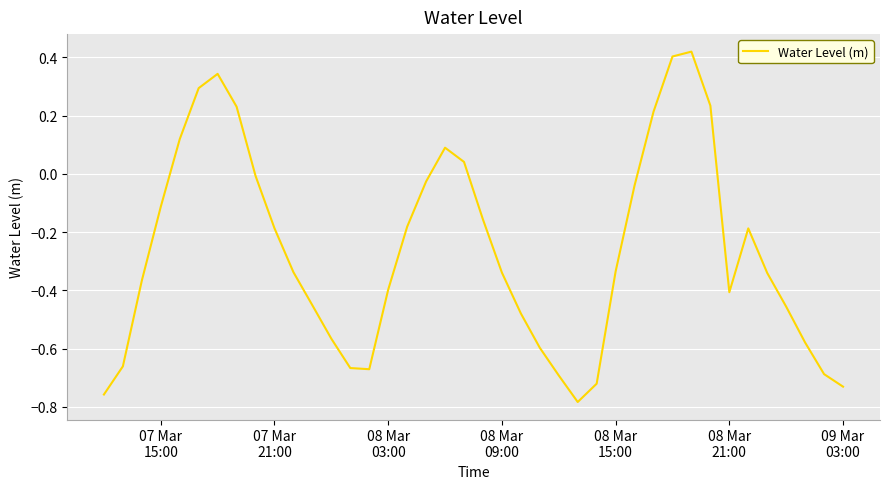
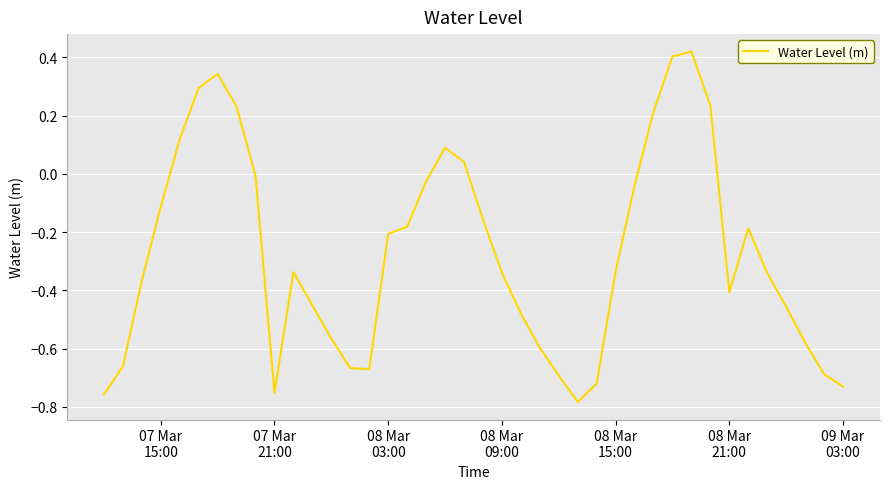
07 Mar 21:00: -0.19 -> -0.75
08 Mar 03:00: -0.40 -> -0.21
